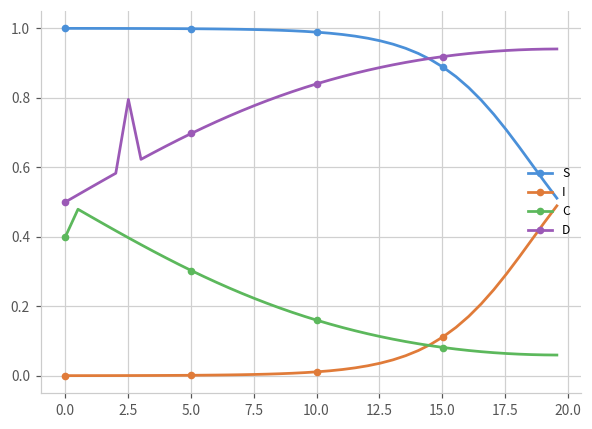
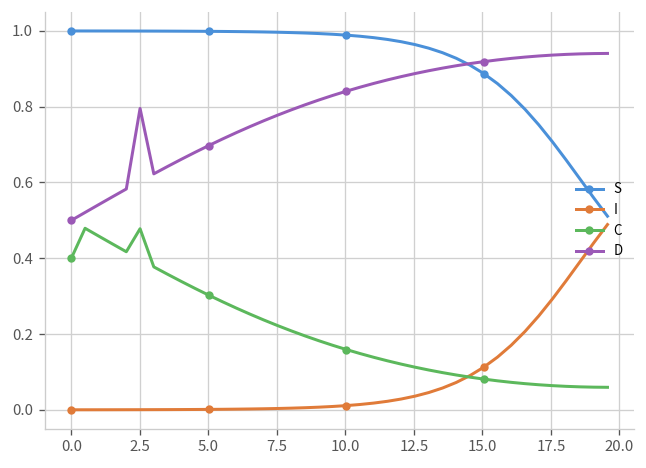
C, 2.5: 0.40 -> 0.48
